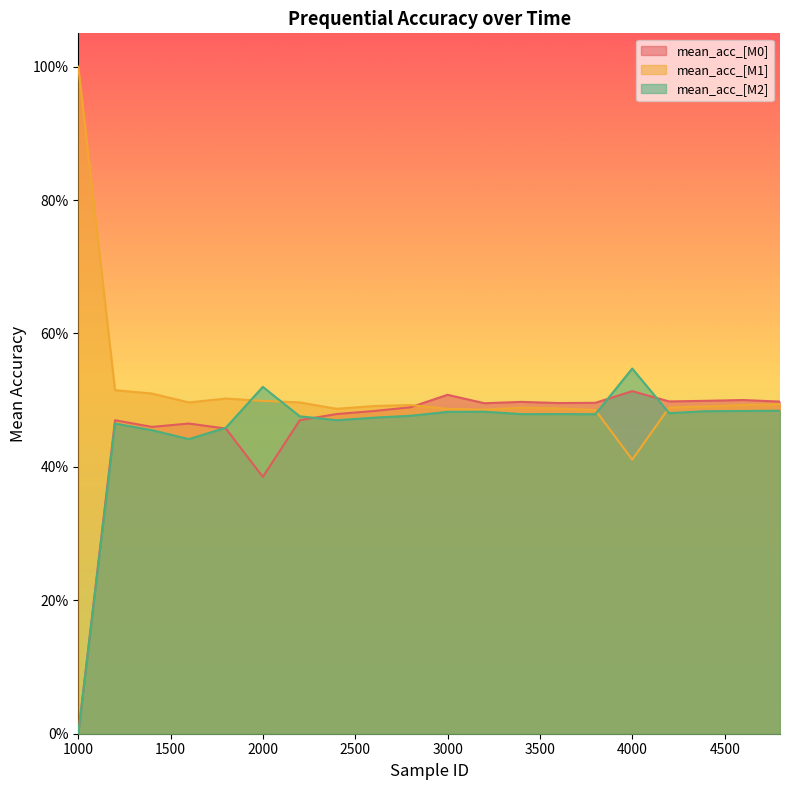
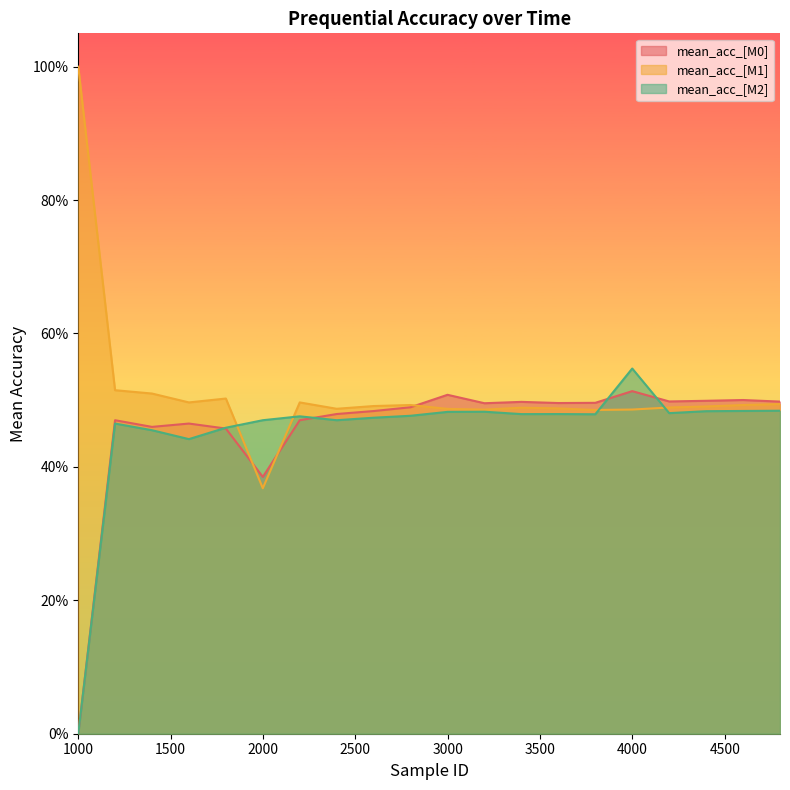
mean_acc_[M1], 2000: 50% -> 37%
mean_acc_[M2], 2000: 52% -> 47%
mean_acc_[M1], 4000: 41% -> 49%
